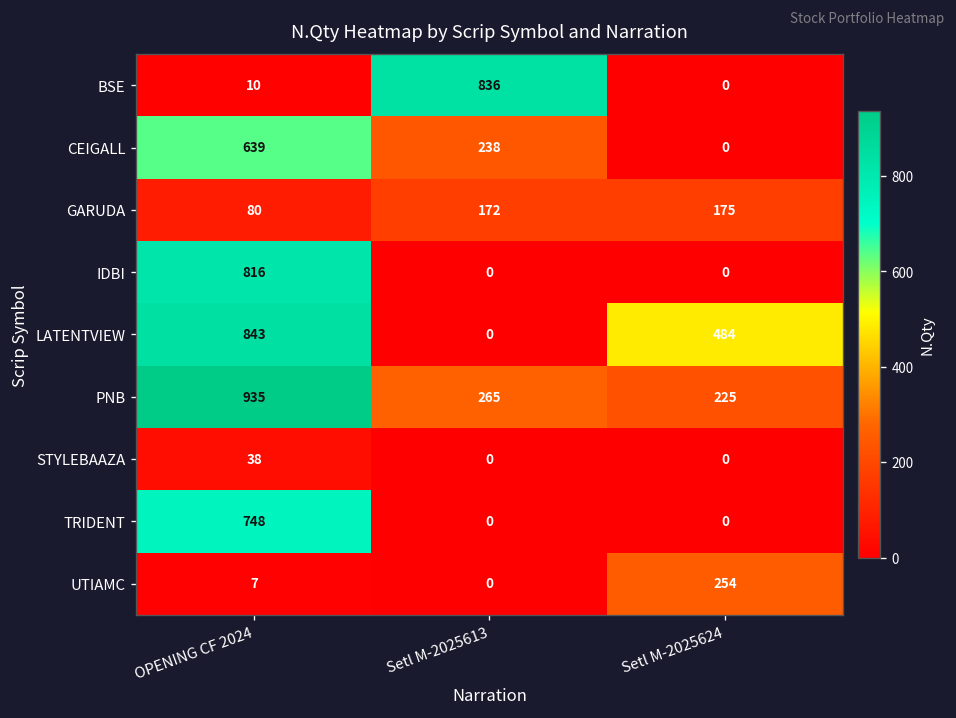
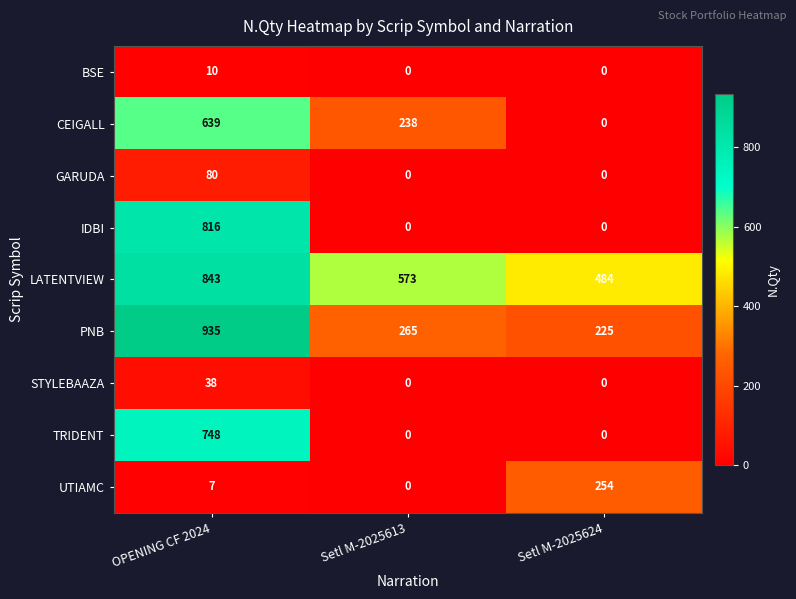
BSE, Setl M-2025613: 836 -> 0
GARUDA, Setl M-2025613: 172 -> 0
GARUDA, Setl M-2025624: 175 -> 0
LATENTVIEW, Setl M-2025613: 0 -> 573
